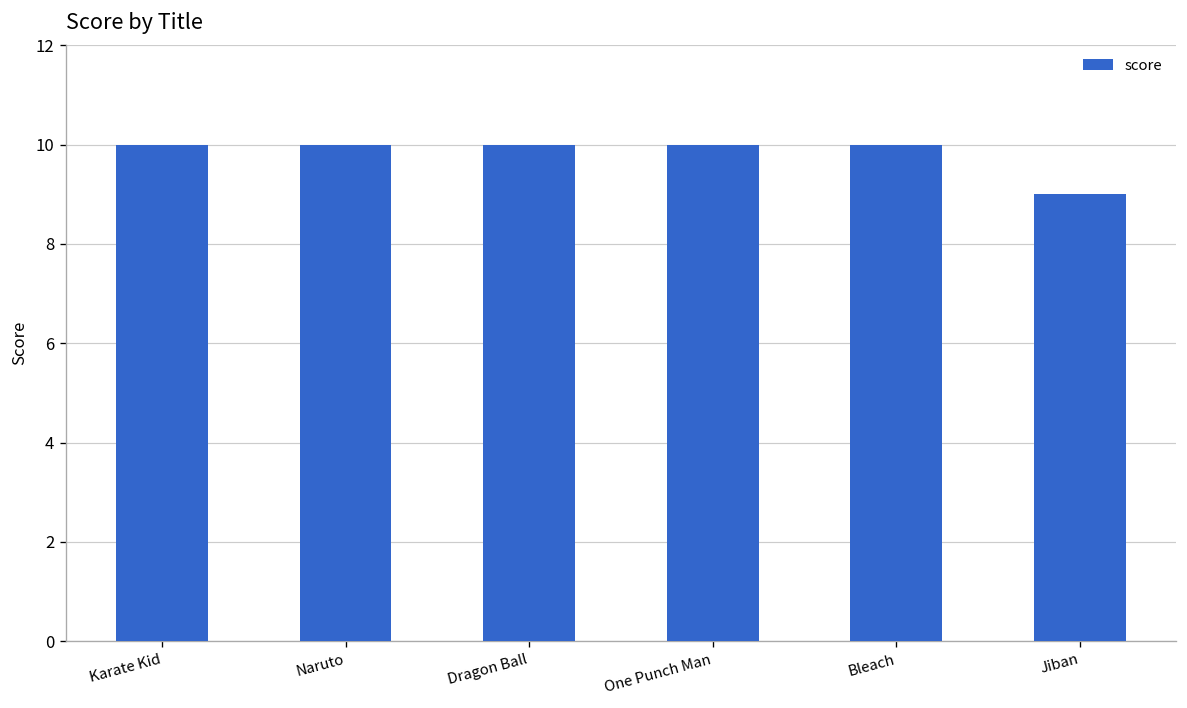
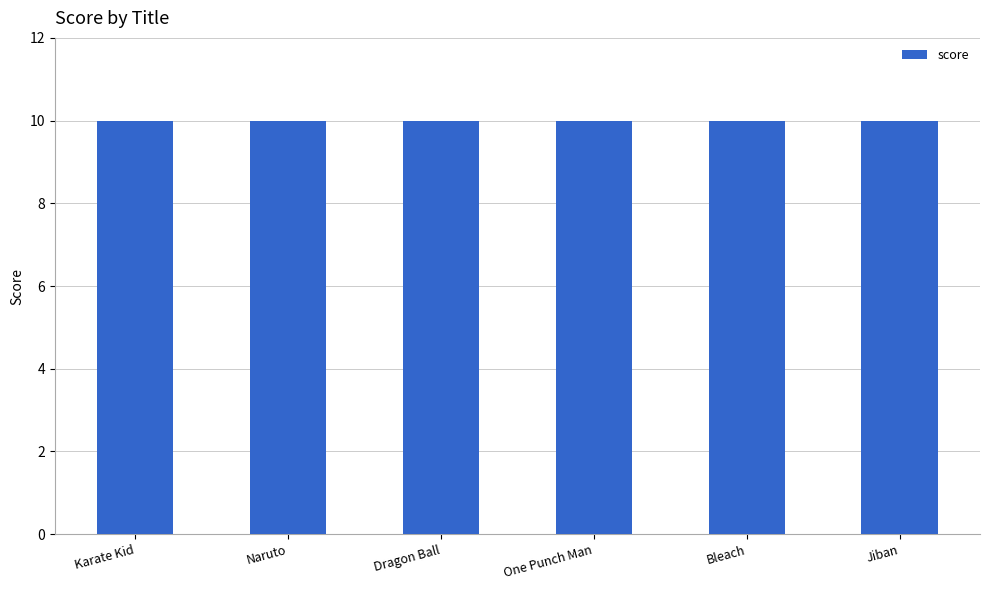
Jiban: 9 -> 10
